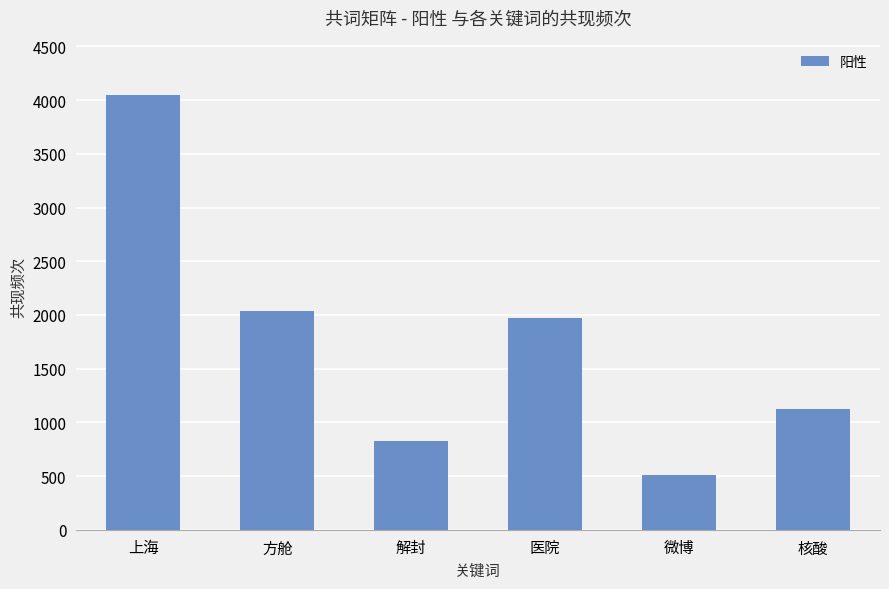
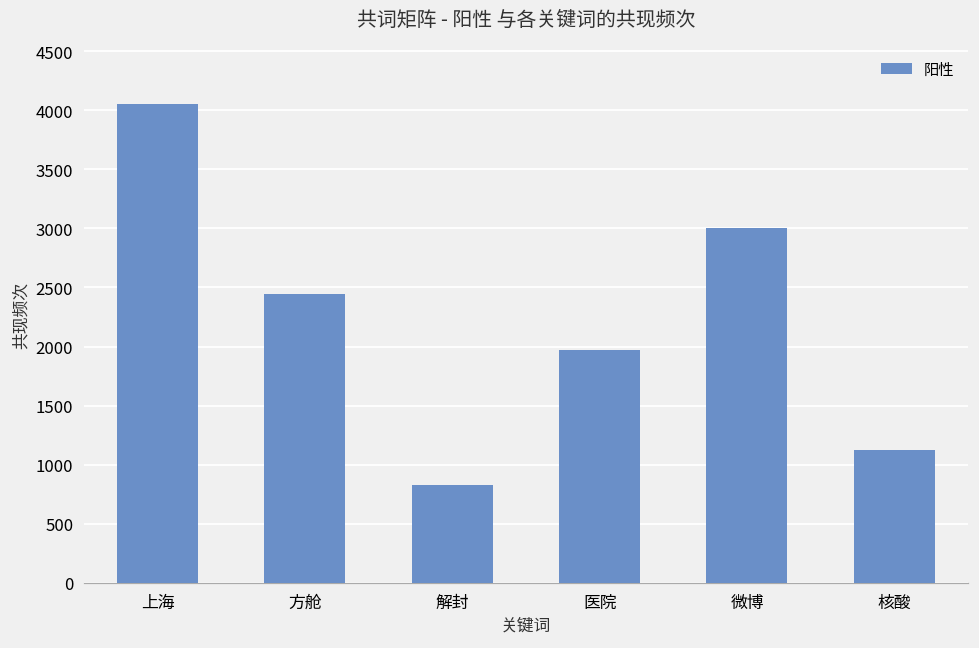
方舱: 2040 -> 2450
微博: 510 -> 3000
